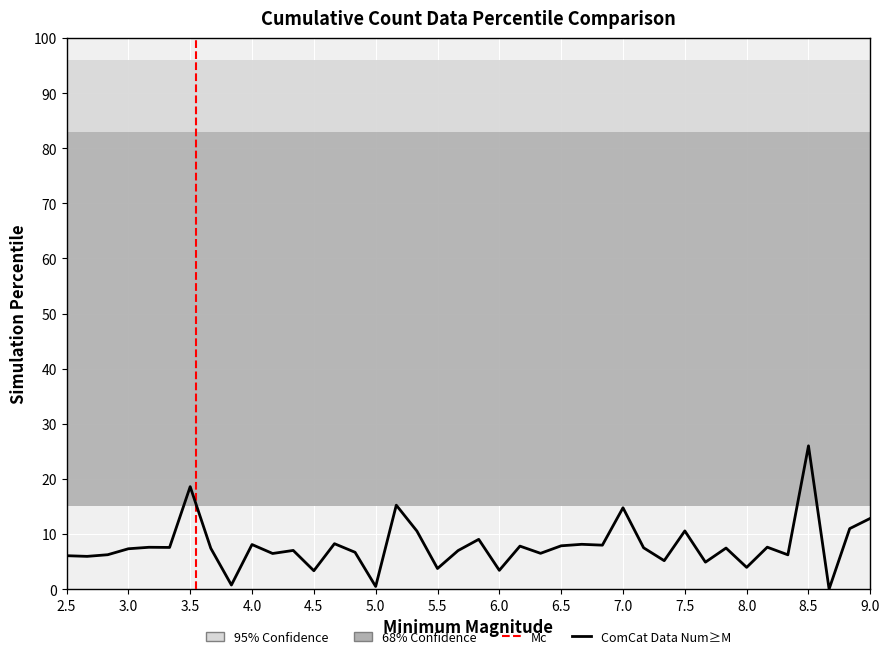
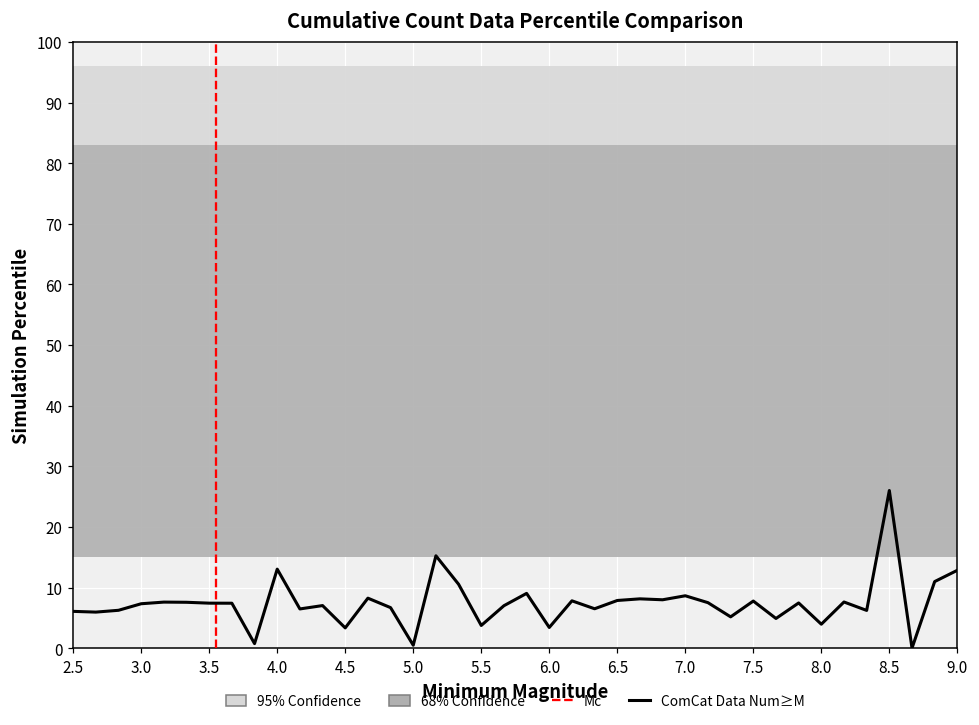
3.5: 19 -> 7
4.0: 8 -> 13
7.0: 15 -> 9
7.5: 11 -> 8
